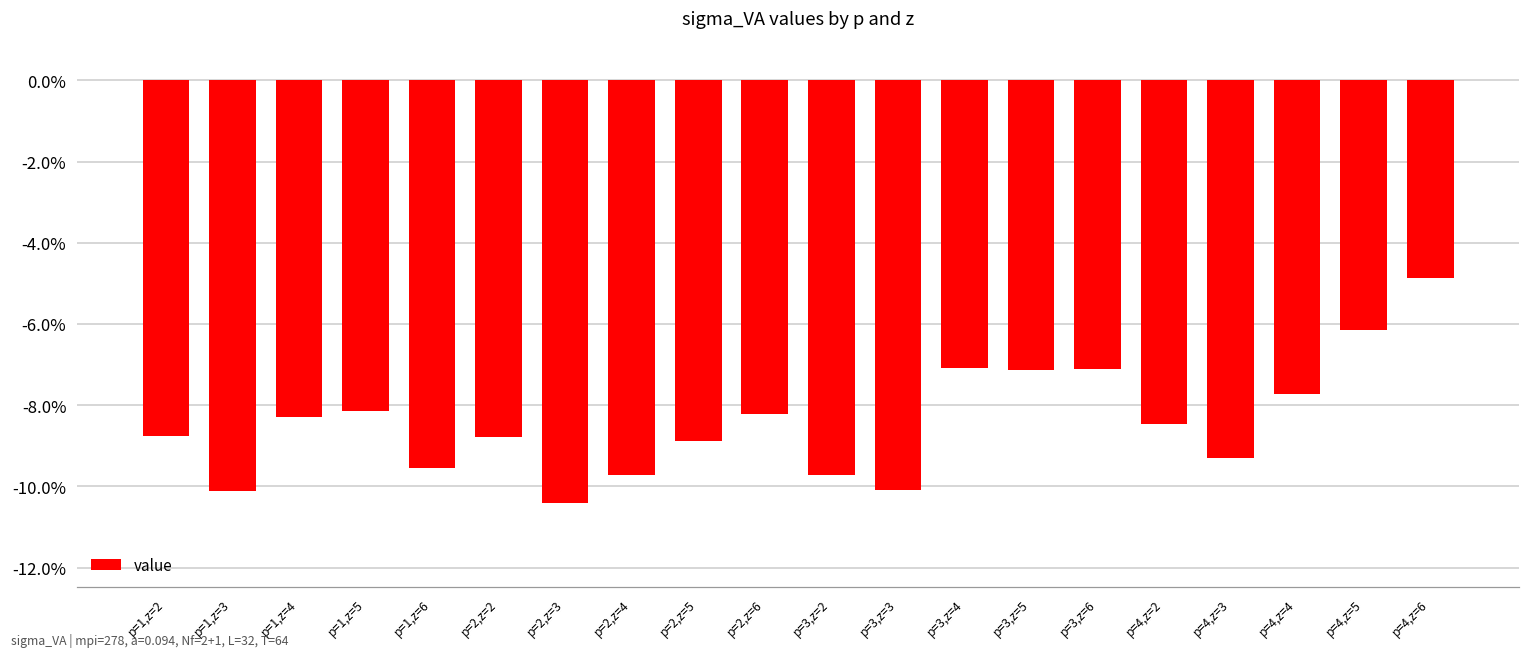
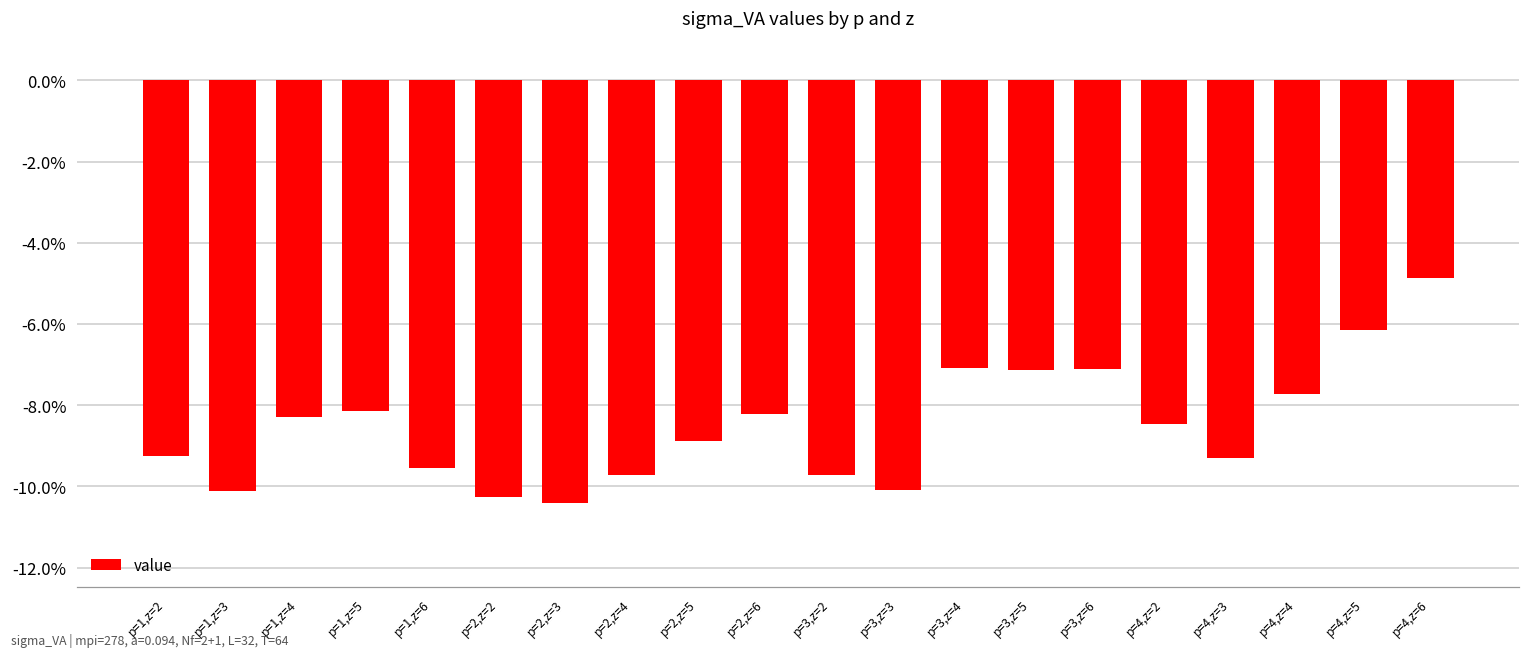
p=1,z=2: -8.7% -> -9.2%
p=2,z=2: -8.8% -> -10.3%
